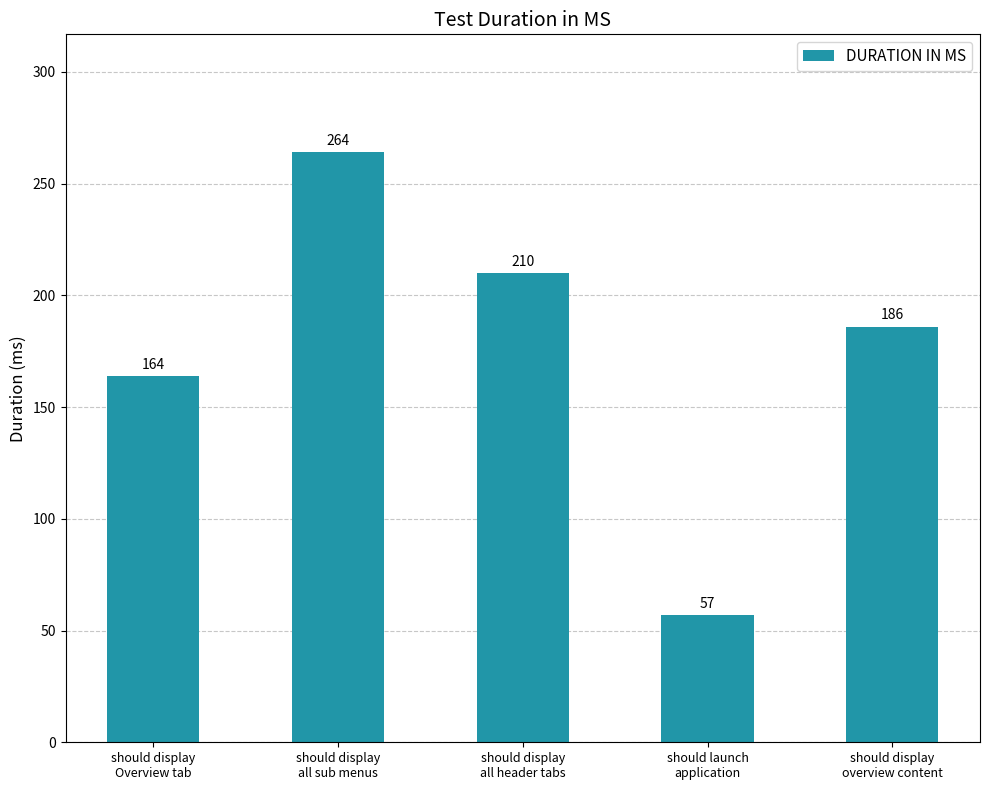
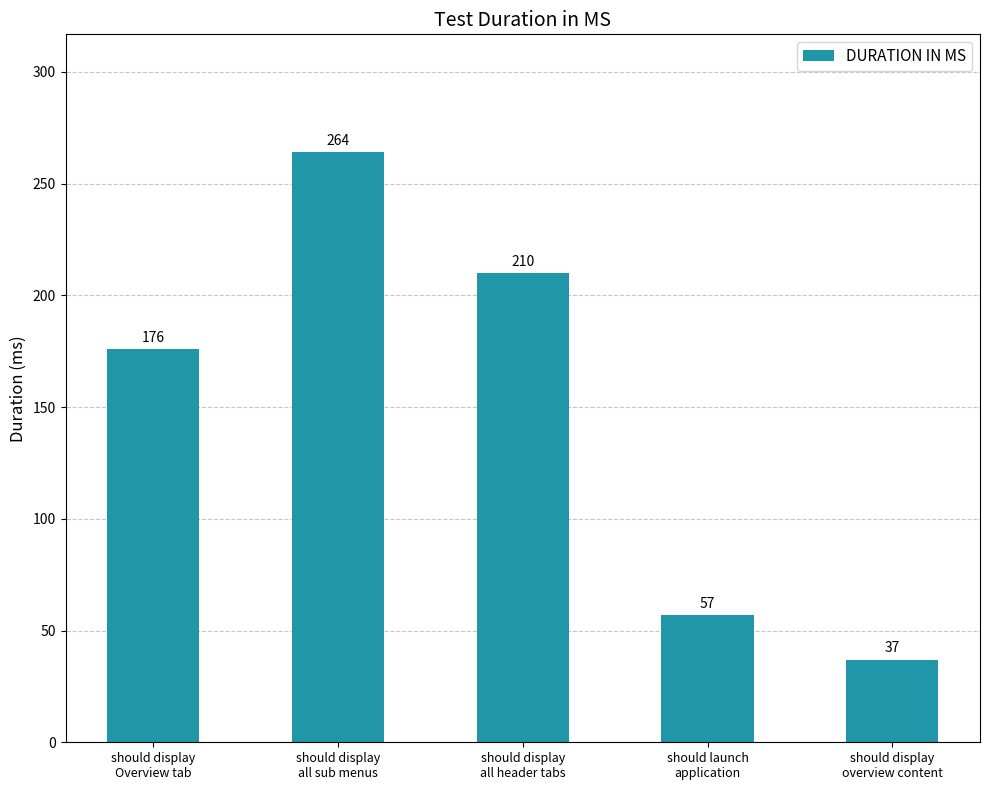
should display Overview tab: 164 -> 176
should display overview content: 186 -> 37
